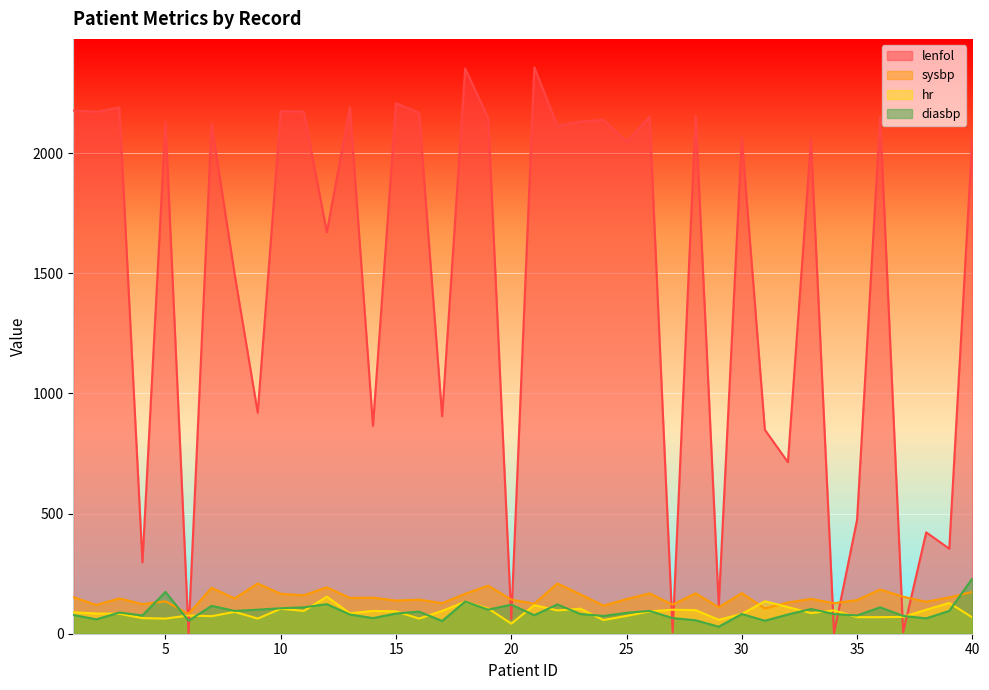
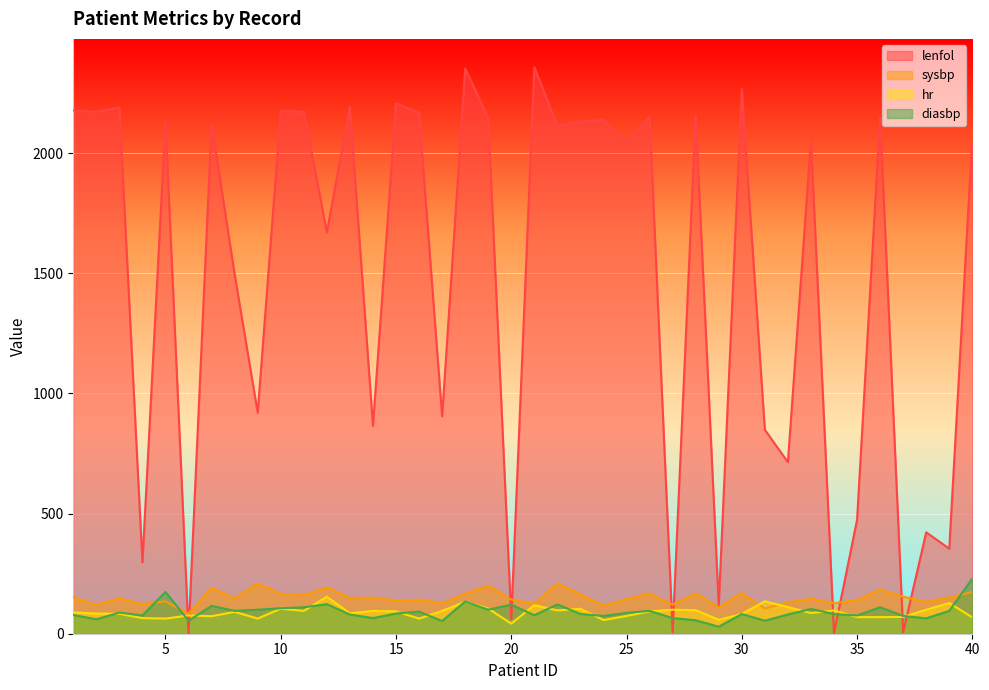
lenfol, 30: 2060 -> 2270
